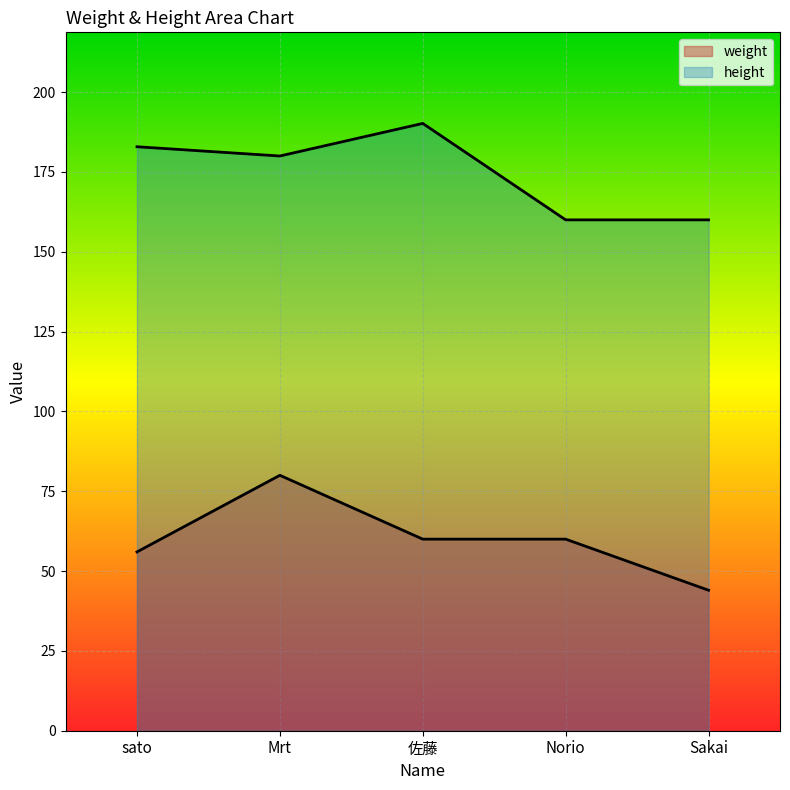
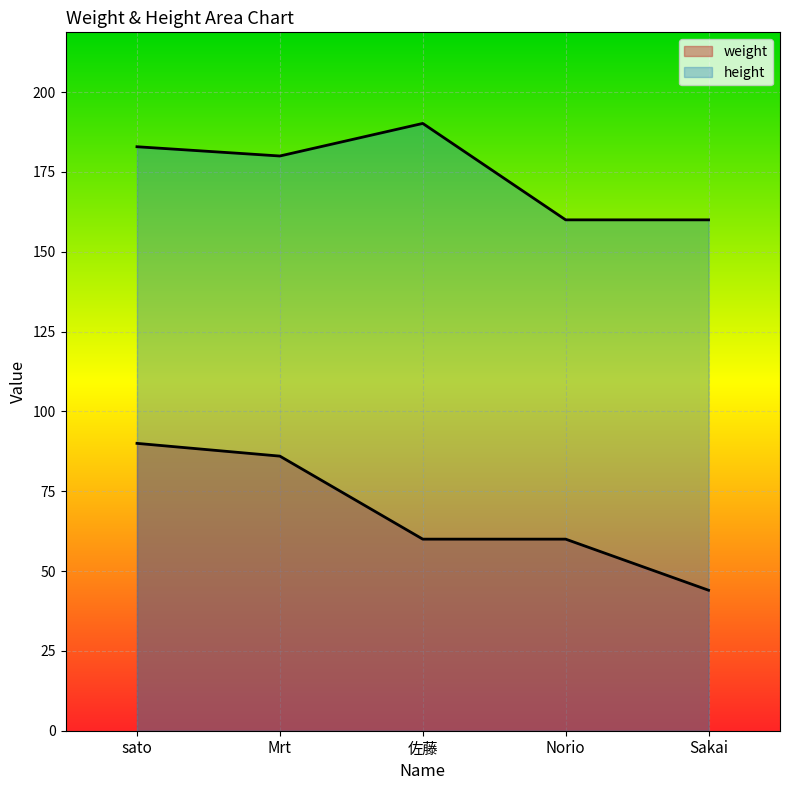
weight, sato: 56 -> 90
weight, Mrt: 80 -> 86
